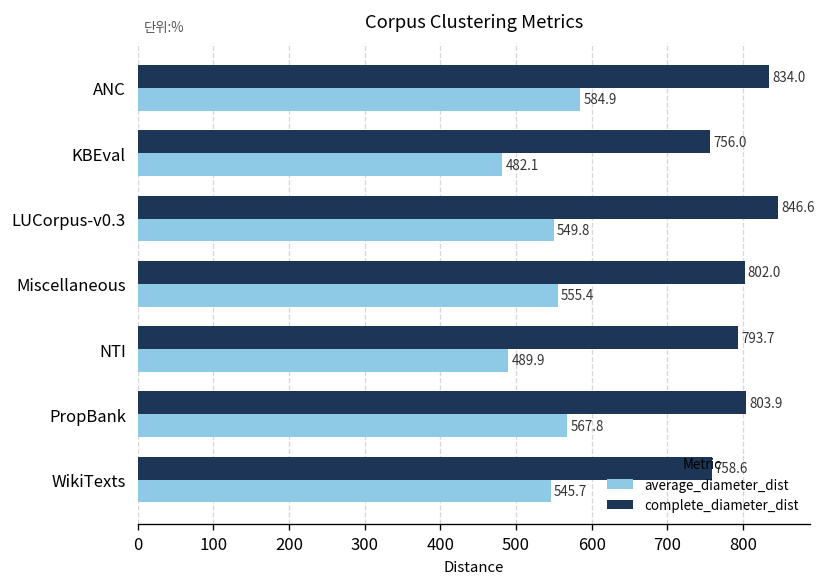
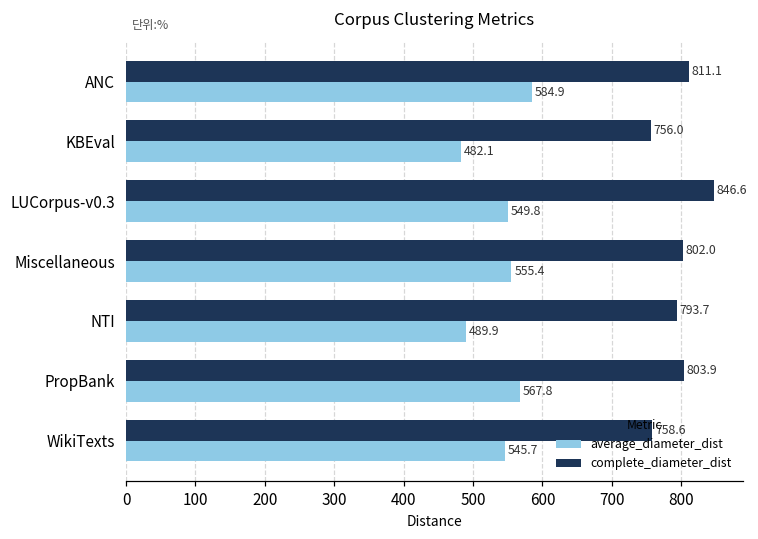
complete_diameter_dist, ANC: 834.0 -> 811.1
